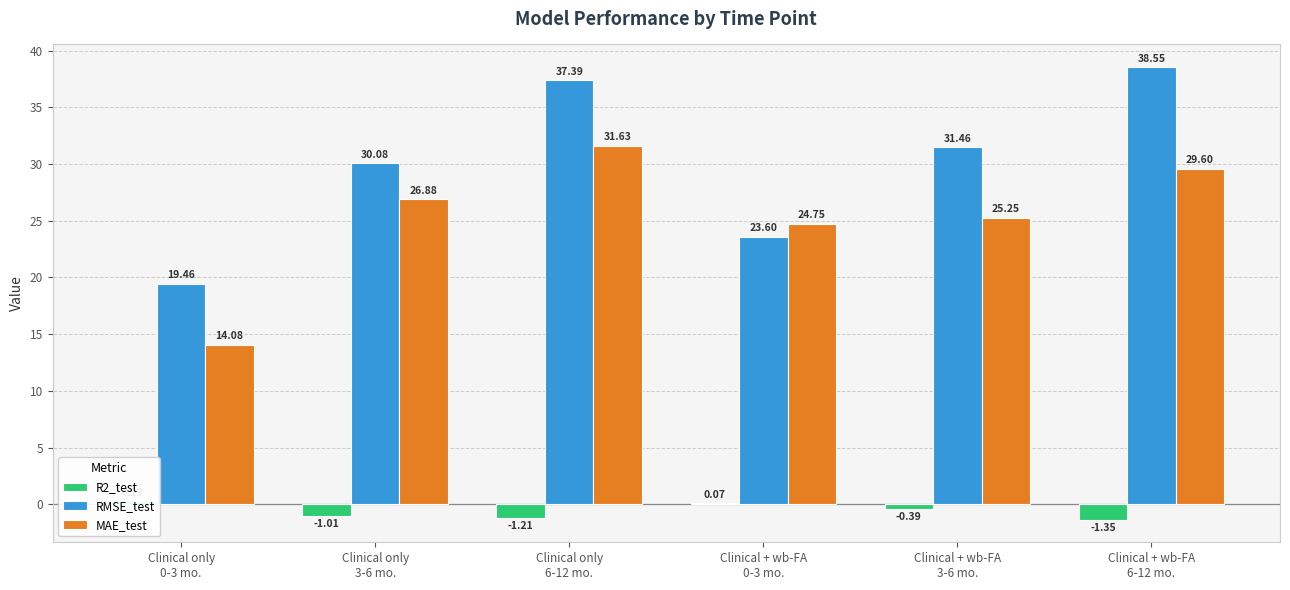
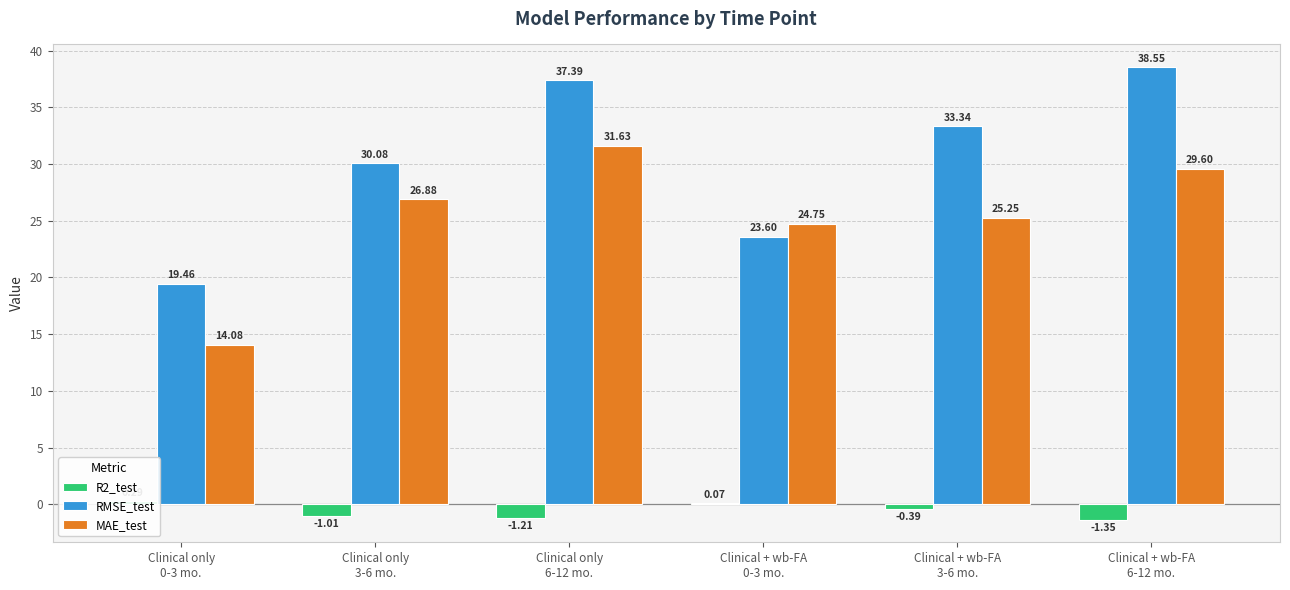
RMSE_test, Clinical + wb-FA 3-6 mo.: 31.46 -> 33.34
